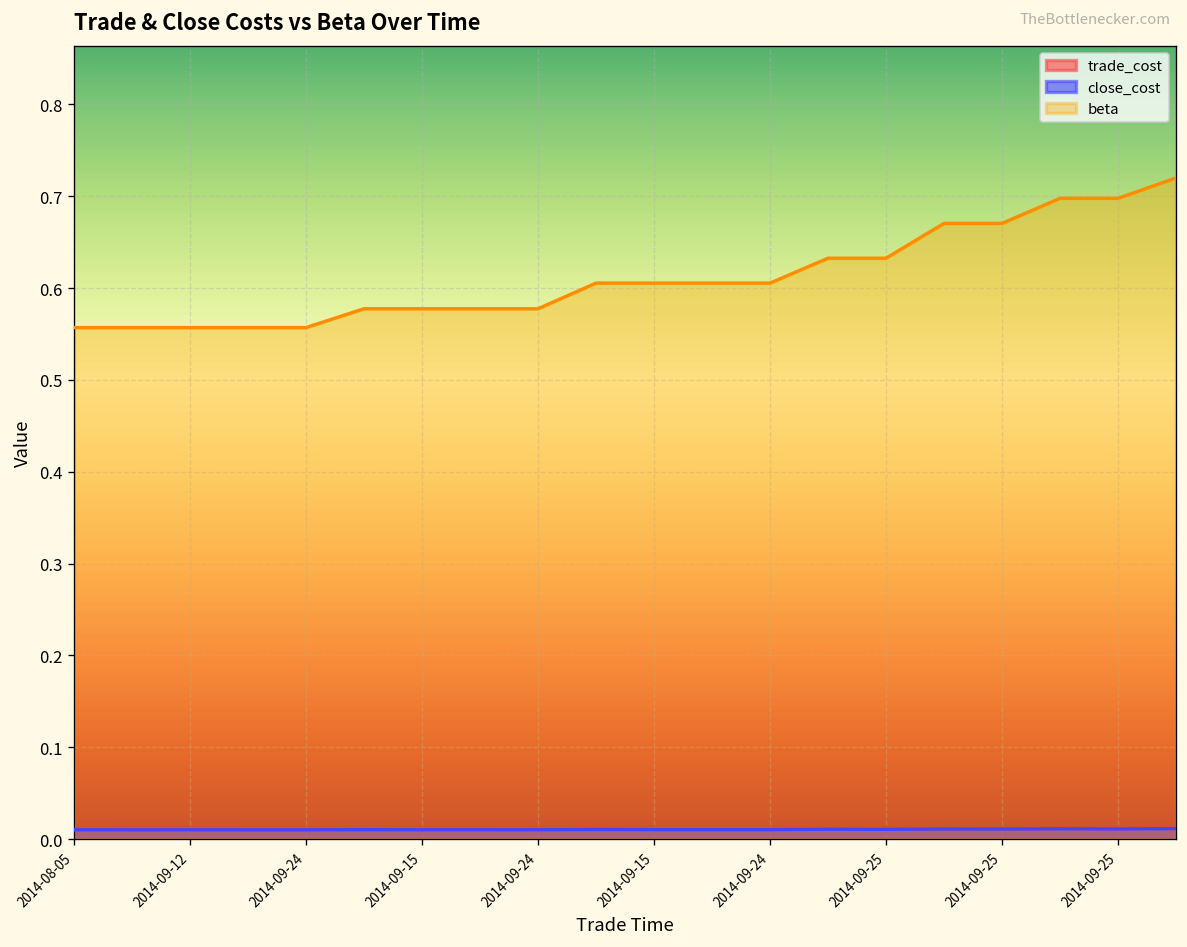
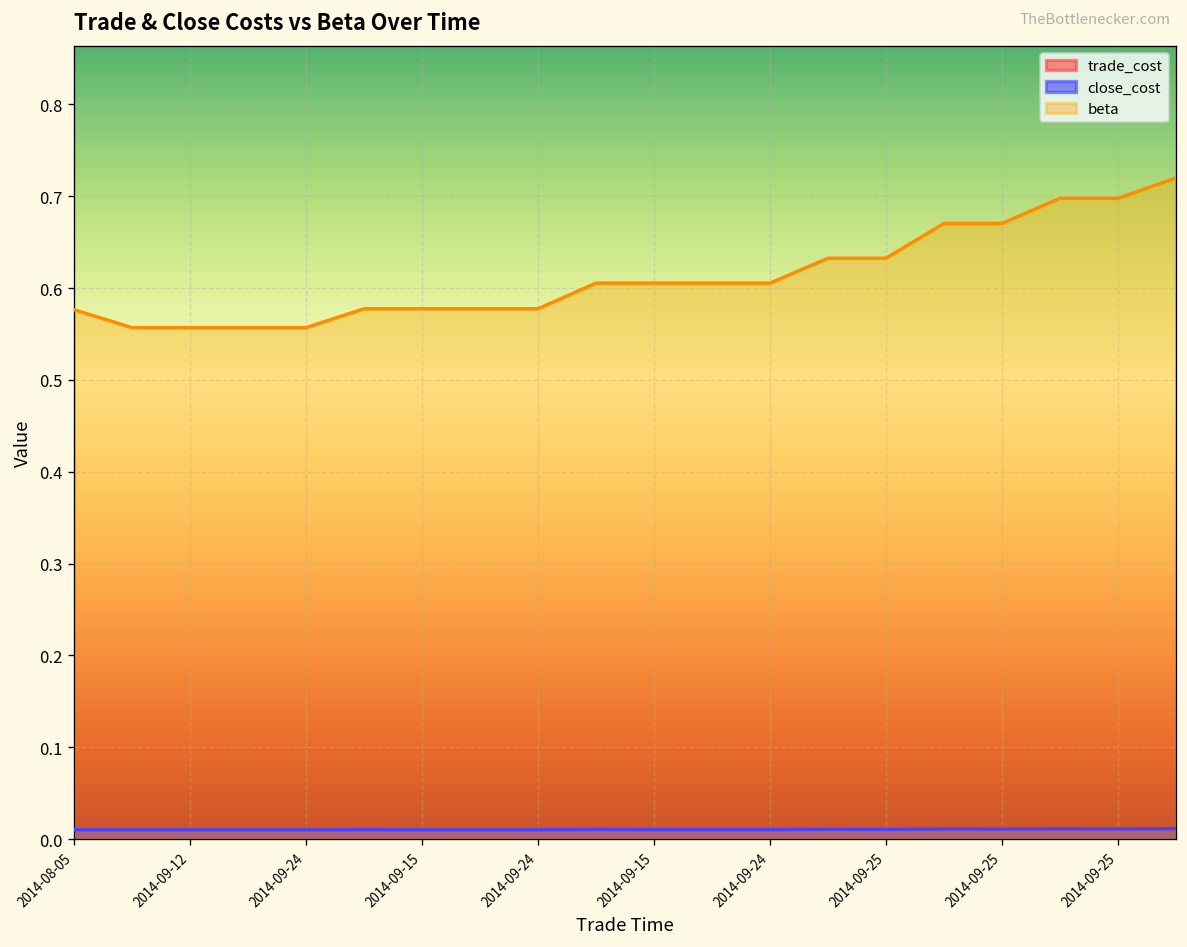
beta, 2014-08-05: 0.56 -> 0.58
